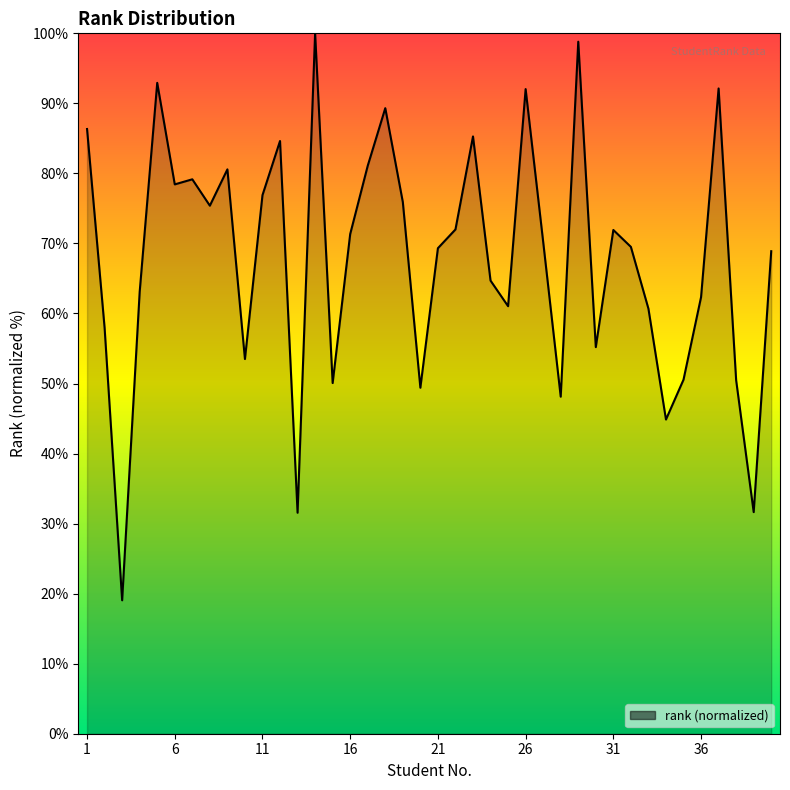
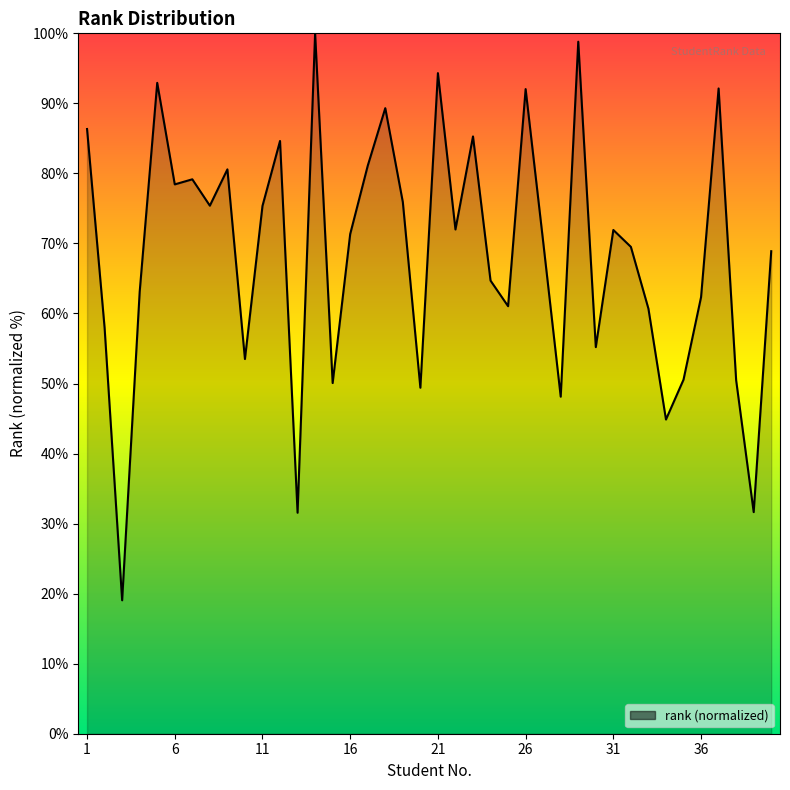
11: 77% -> 75%
21: 69% -> 94%
